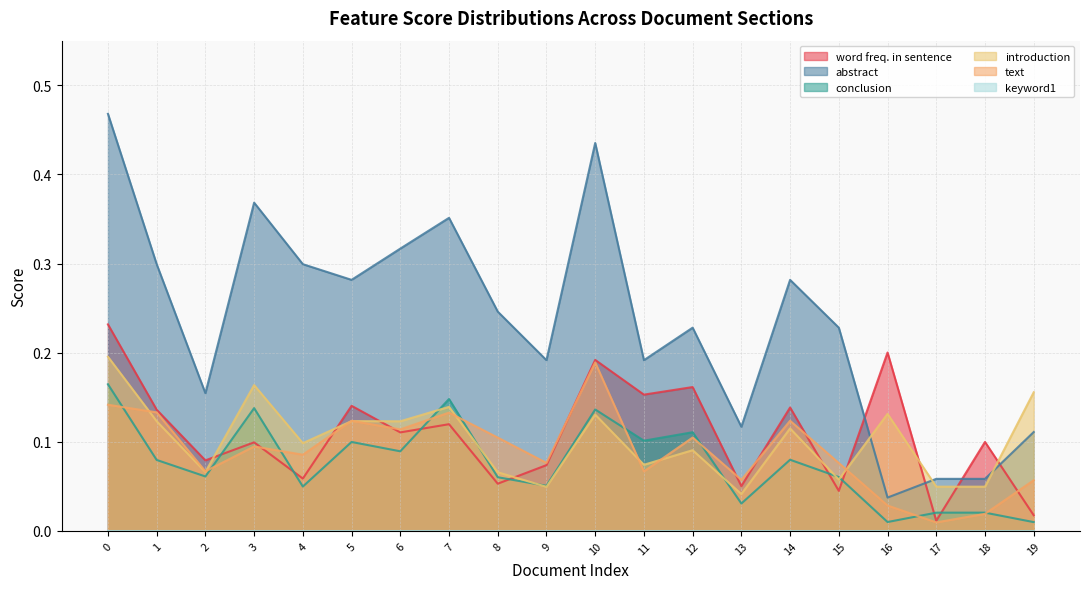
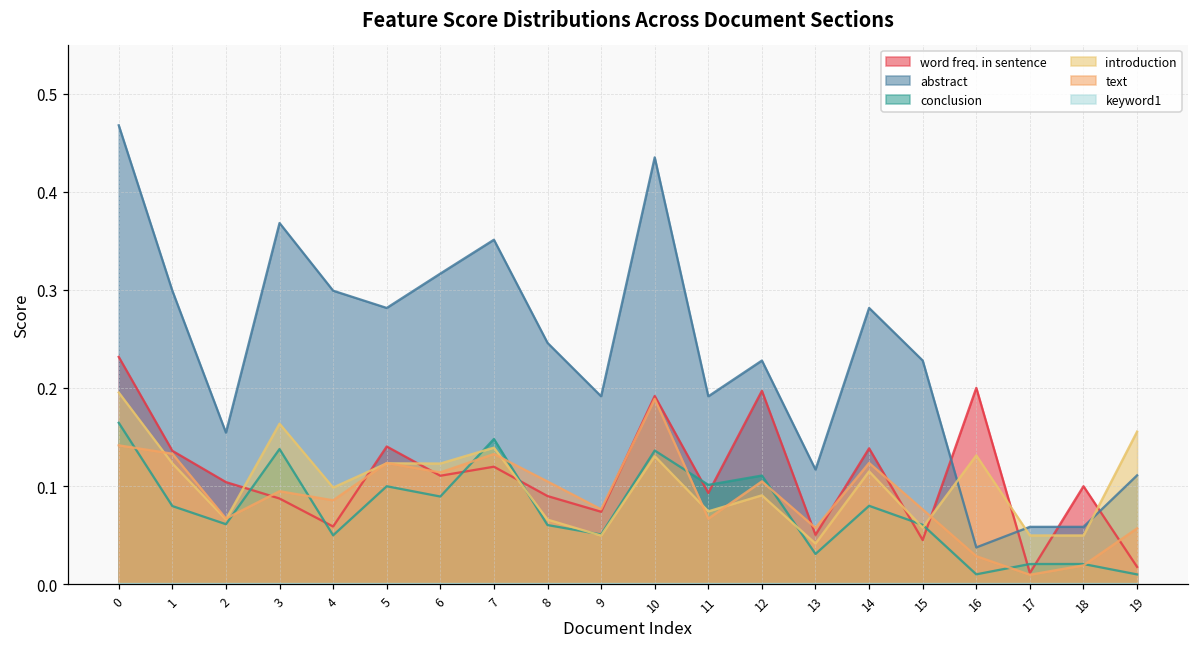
word freq. in sentence, 2: 0.08 -> 0.10
word freq. in sentence, 3: 0.10 -> 0.09
word freq. in sentence, 8: 0.05 -> 0.09
word freq. in sentence, 11: 0.15 -> 0.09
word freq. in sentence, 12: 0.16 -> 0.20
